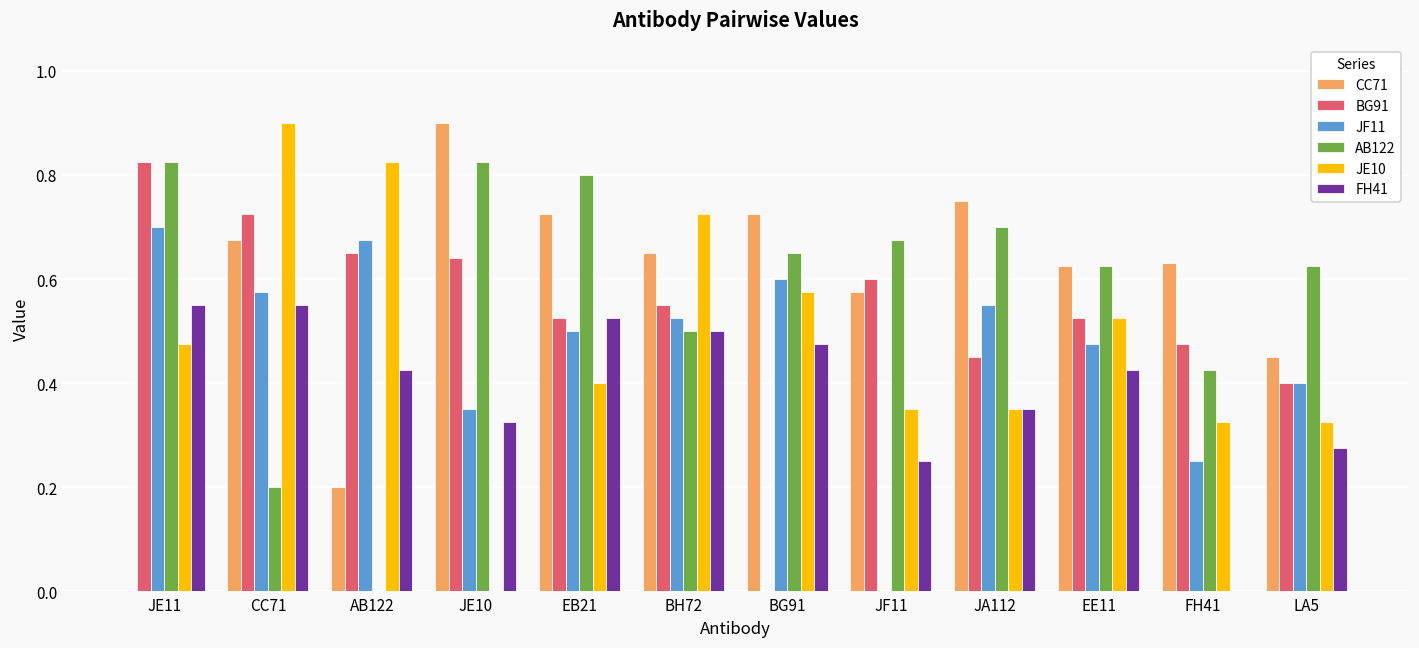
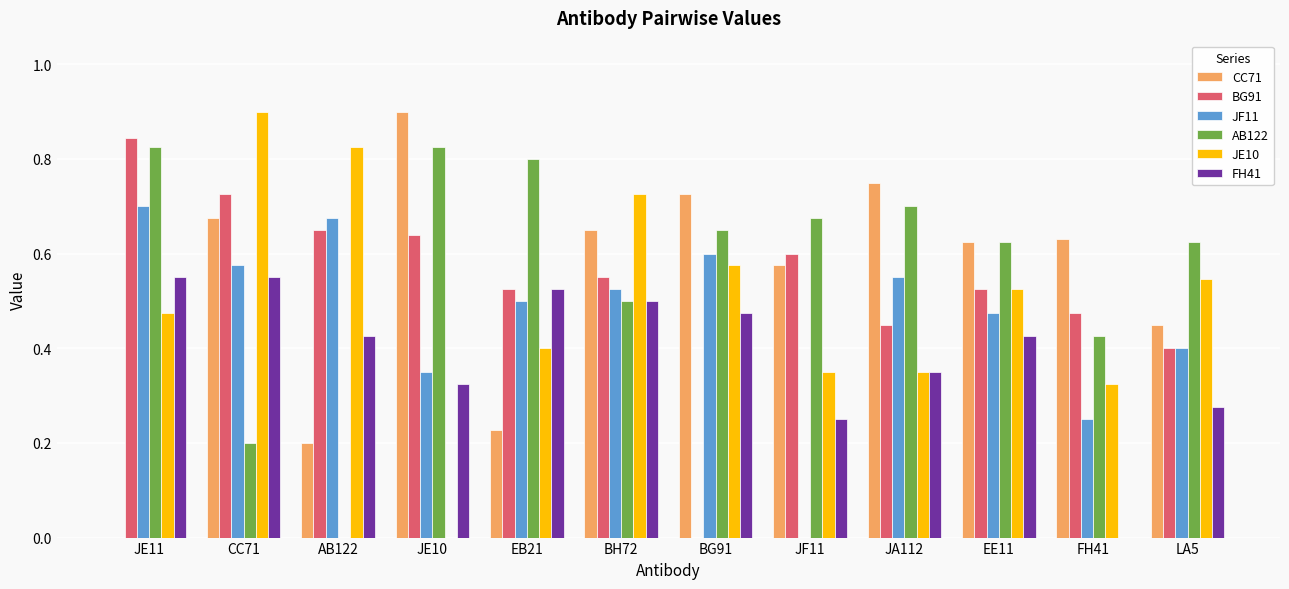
BG91, JE11: 0.83 -> 0.85
CC71, EB21: 0.73 -> 0.23
JE10, LA5: 0.33 -> 0.55
